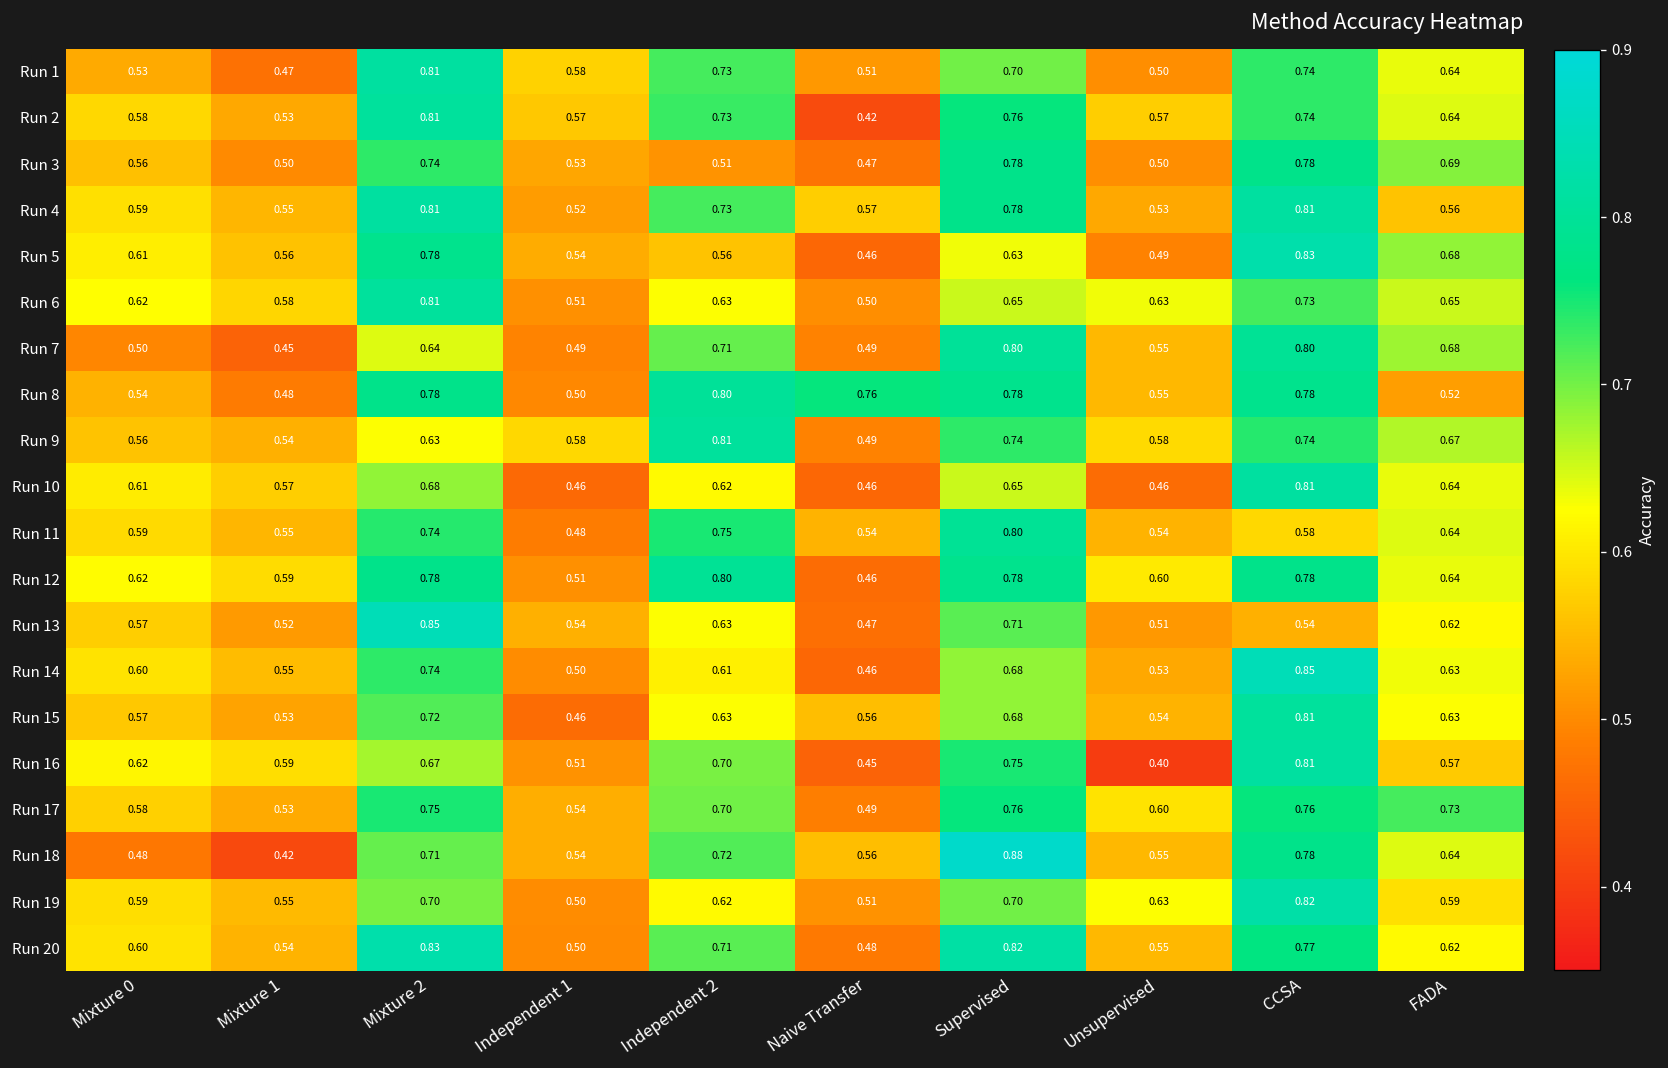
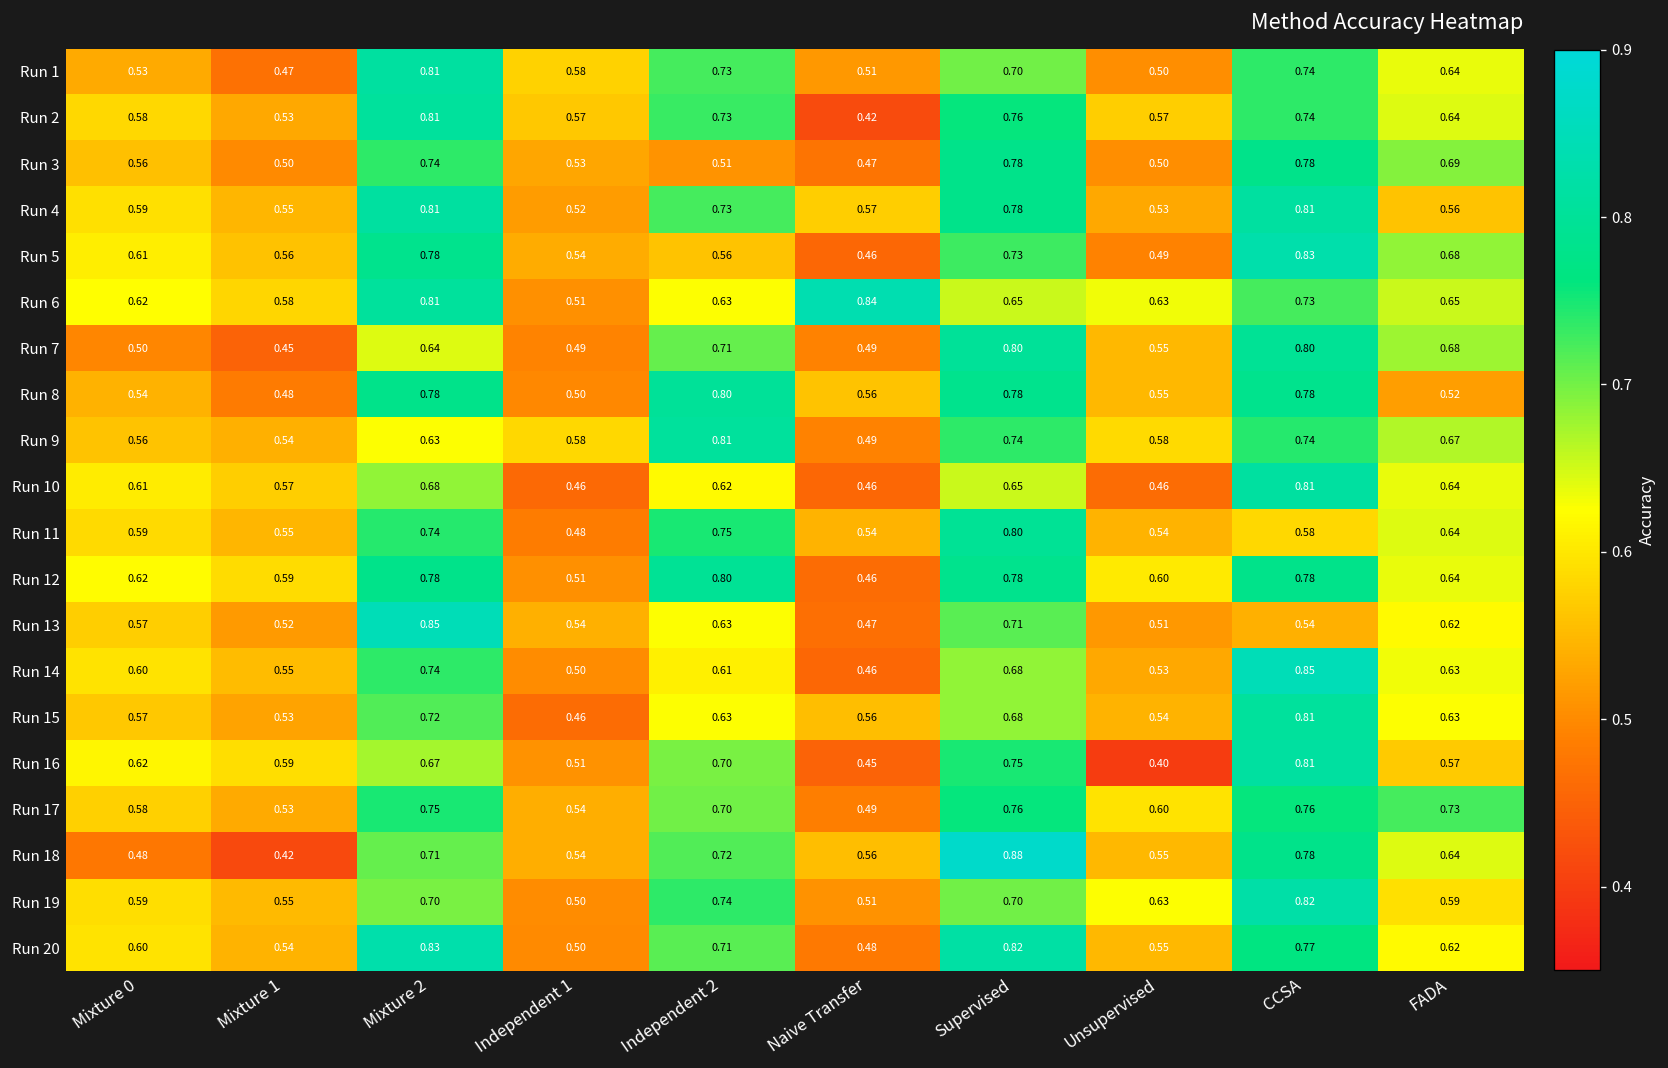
Run 5, Supervised: 0.63 -> 0.73
Run 6, Naive Transfer: 0.50 -> 0.84
Run 8, Naive Transfer: 0.76 -> 0.56
Run 19, Independent 2: 0.62 -> 0.74
